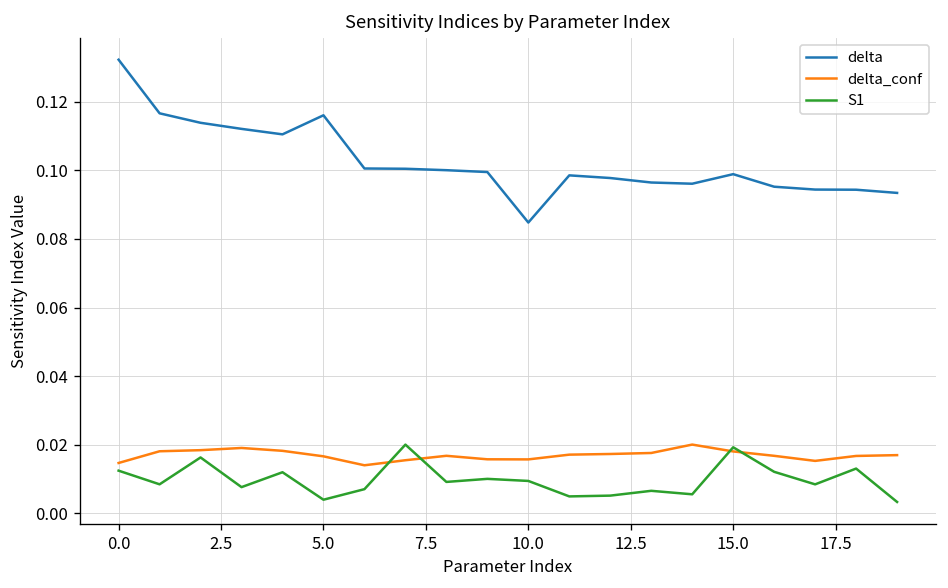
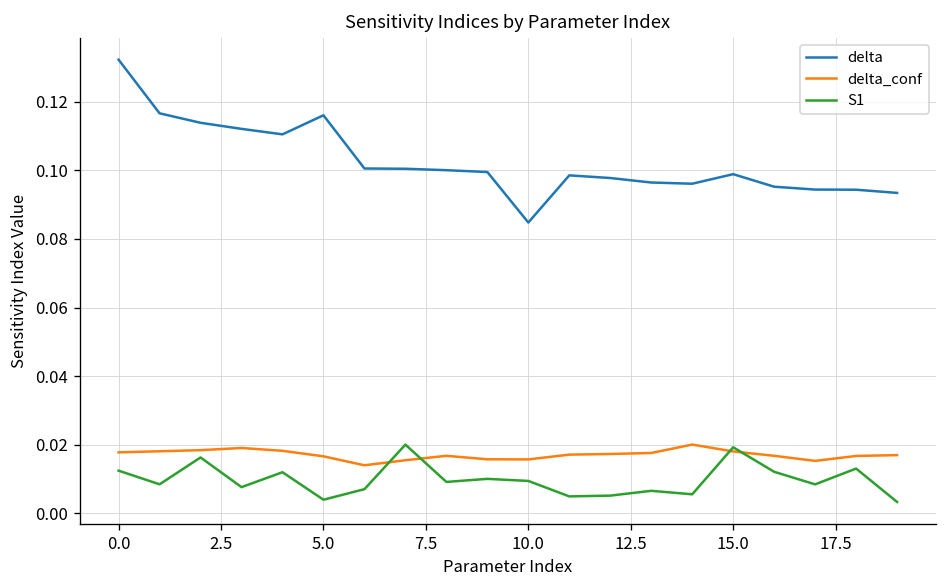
delta_conf, 0.0: 0.015 -> 0.018
